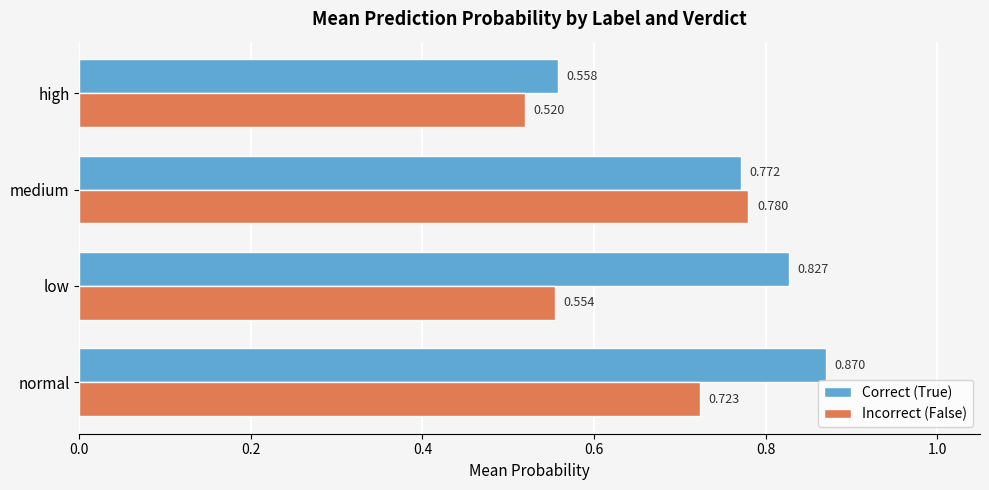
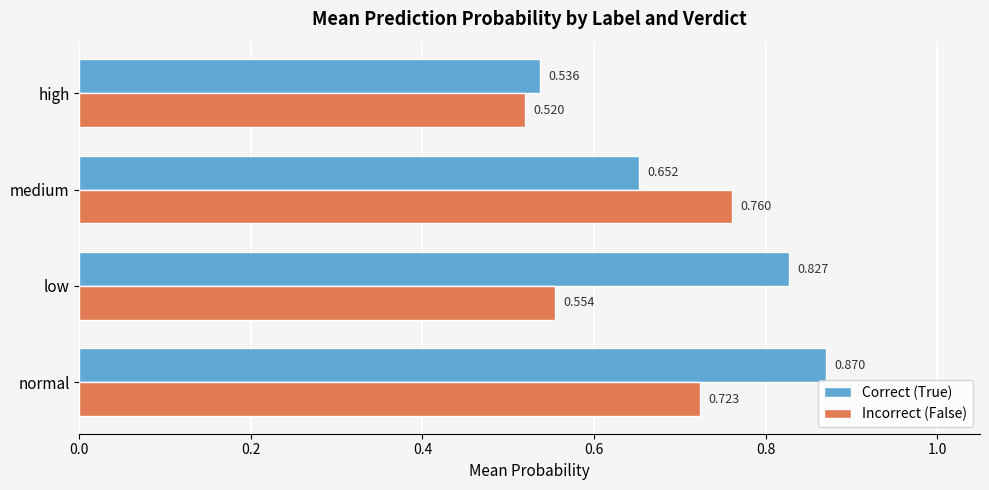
Correct (True), high: 0.558 -> 0.536
Correct (True), medium: 0.772 -> 0.652
Incorrect (False), medium: 0.780 -> 0.760
